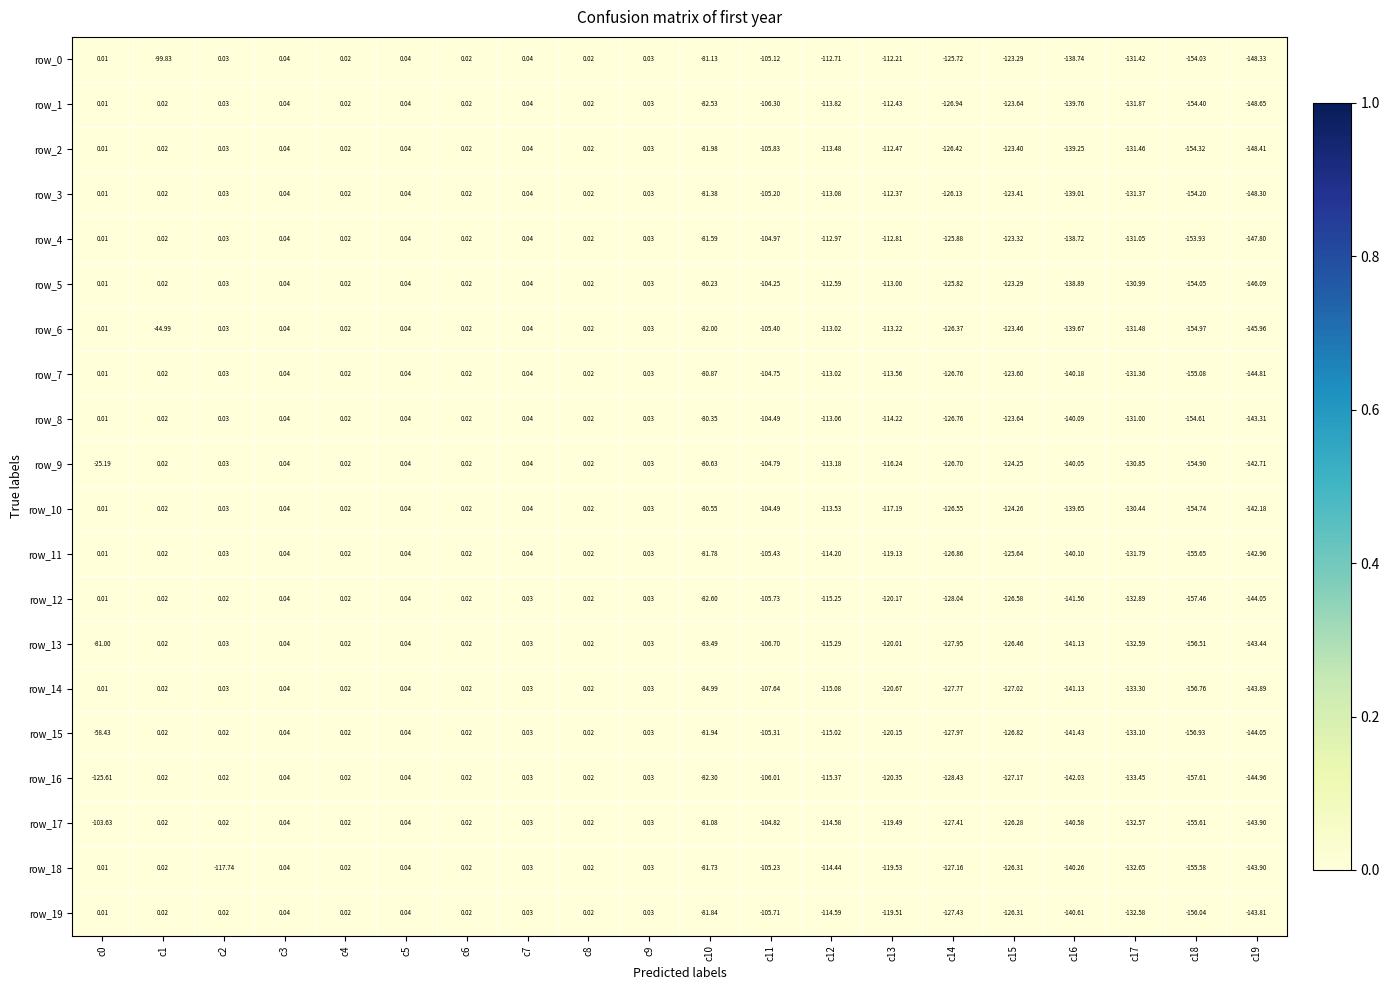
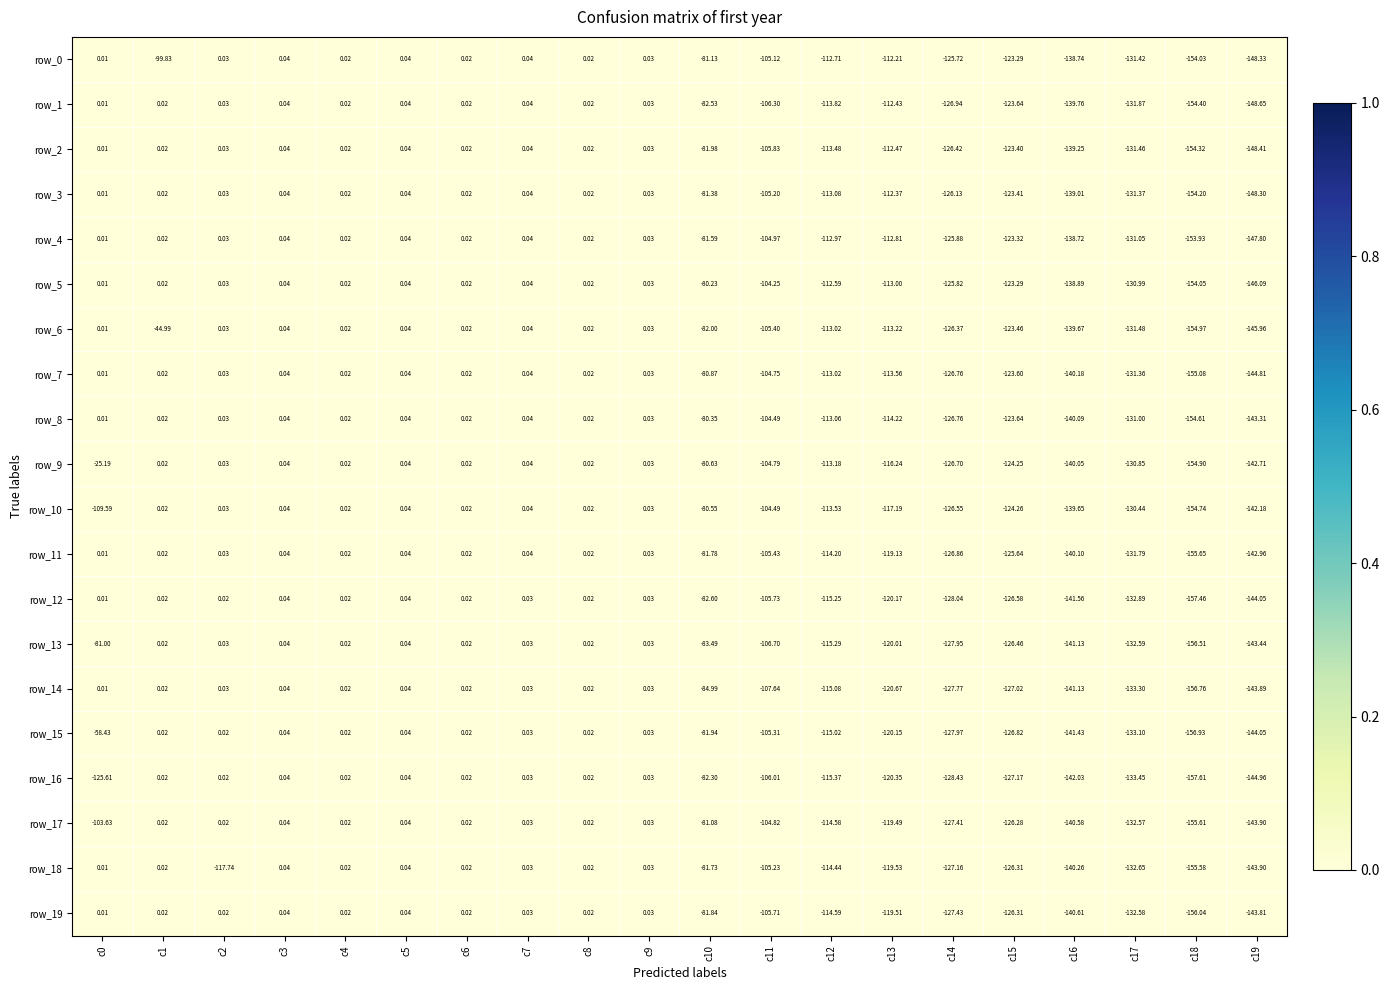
row_10, c0: 0.01 -> -109.59
